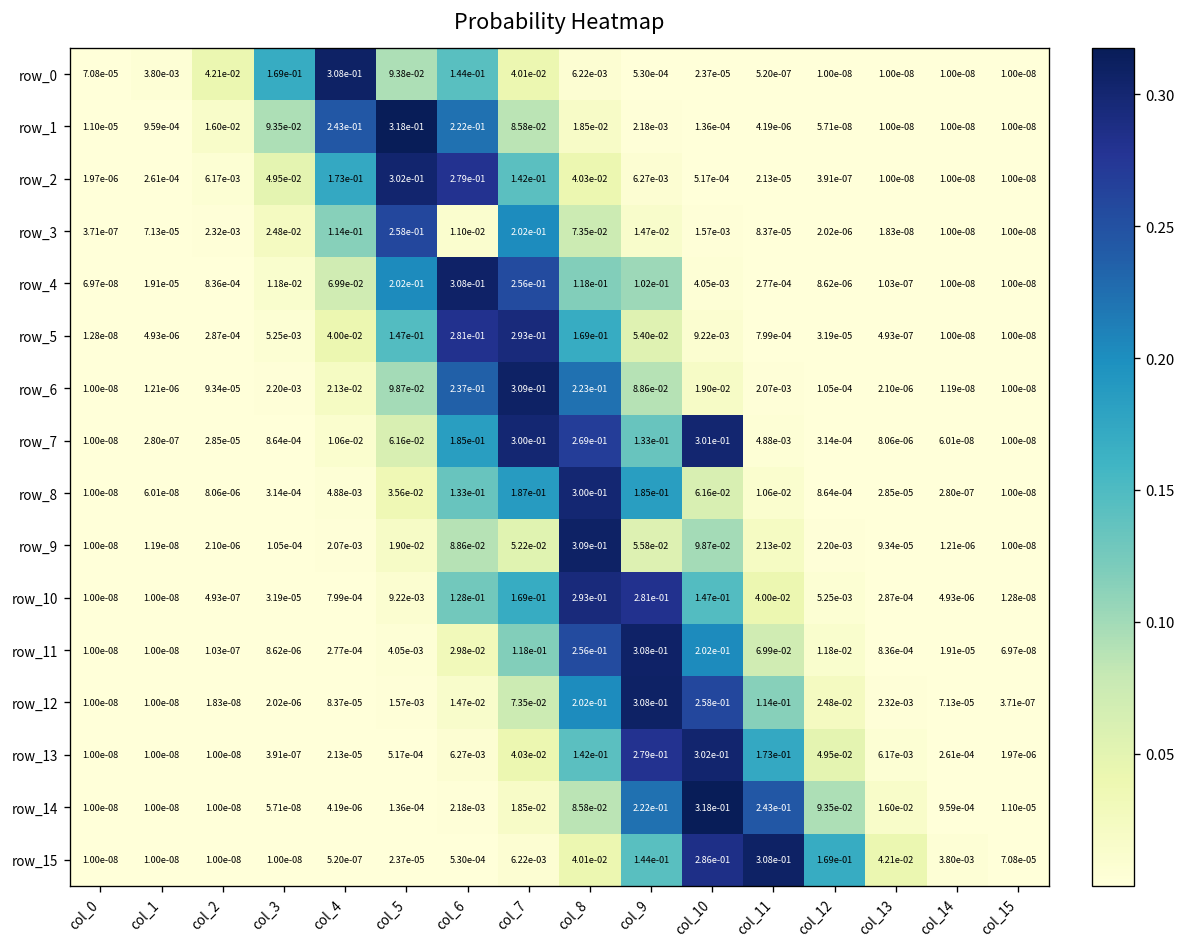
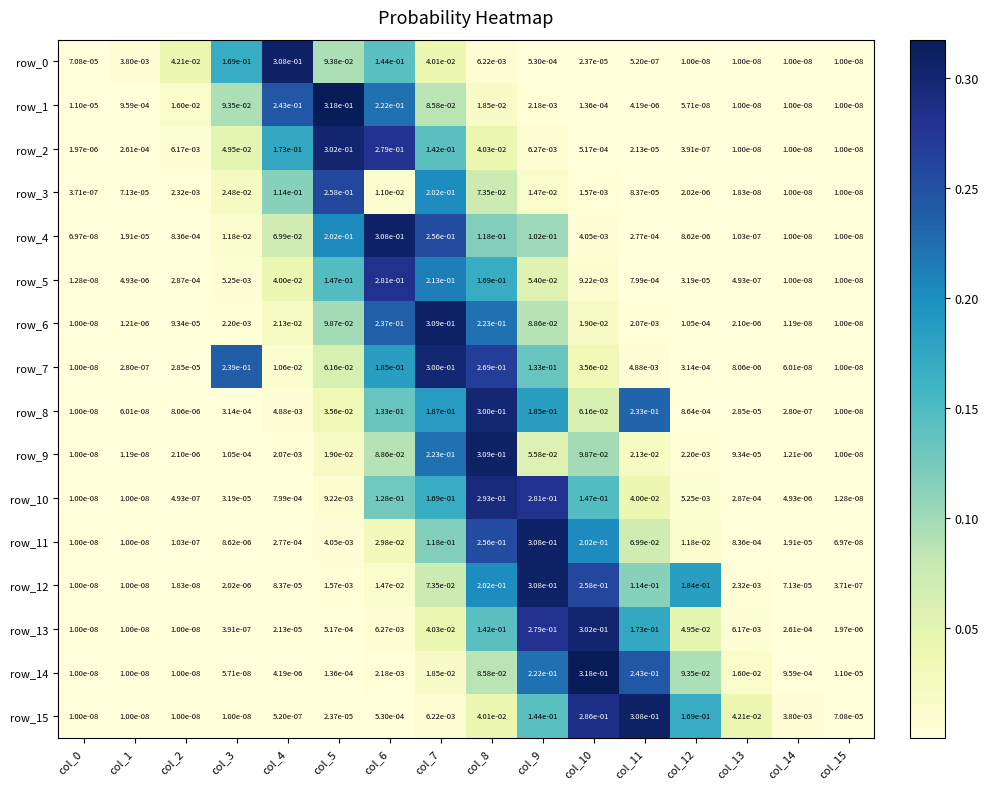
row_5, col_7: 2.93e-01 -> 2.13e-01
row_7, col_3: 8.64e-04 -> 2.39e-01
row_7, col_10: 3.01e-01 -> 3.56e-02
row_8, col_11: 1.06e-02 -> 2.33e-01
row_9, col_7: 5.22e-02 -> 2.23e-01
row_12, col_12: 2.48e-02 -> 1.84e-01
